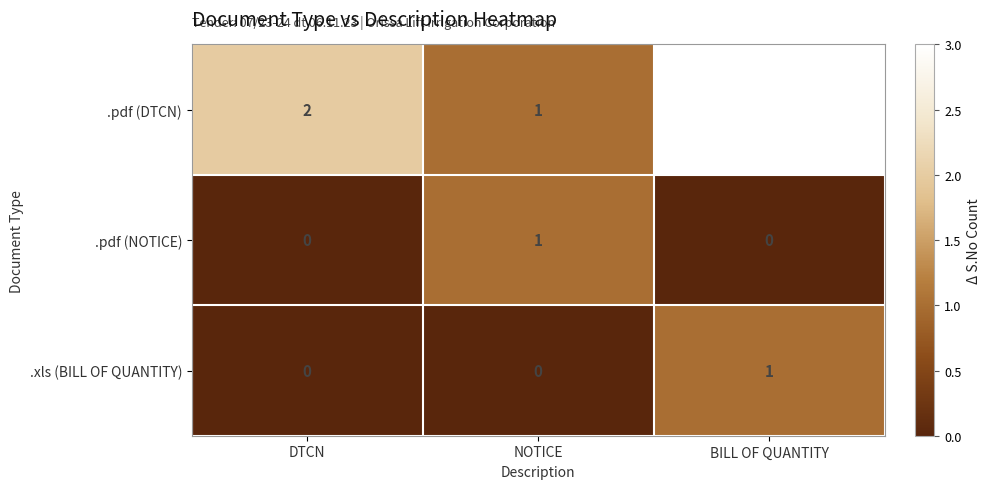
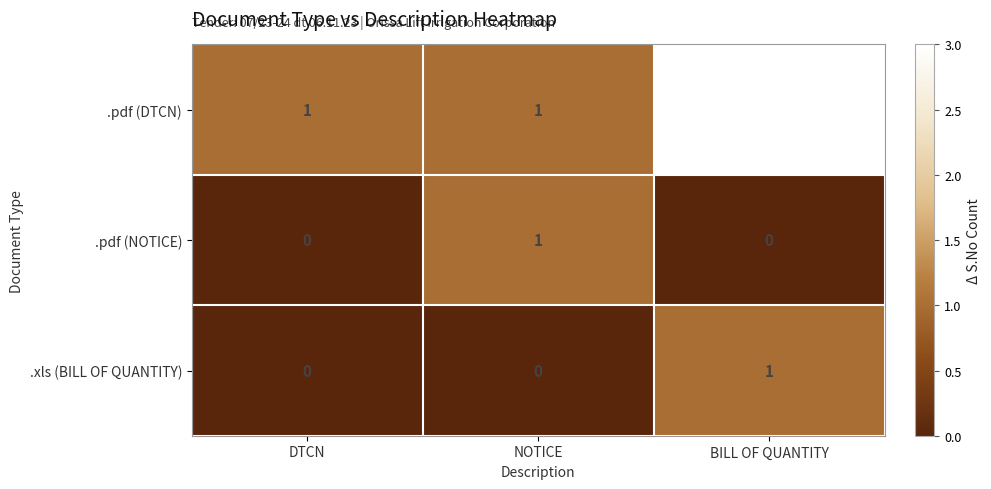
.pdf (DTCN), DTCN: 2 -> 1
